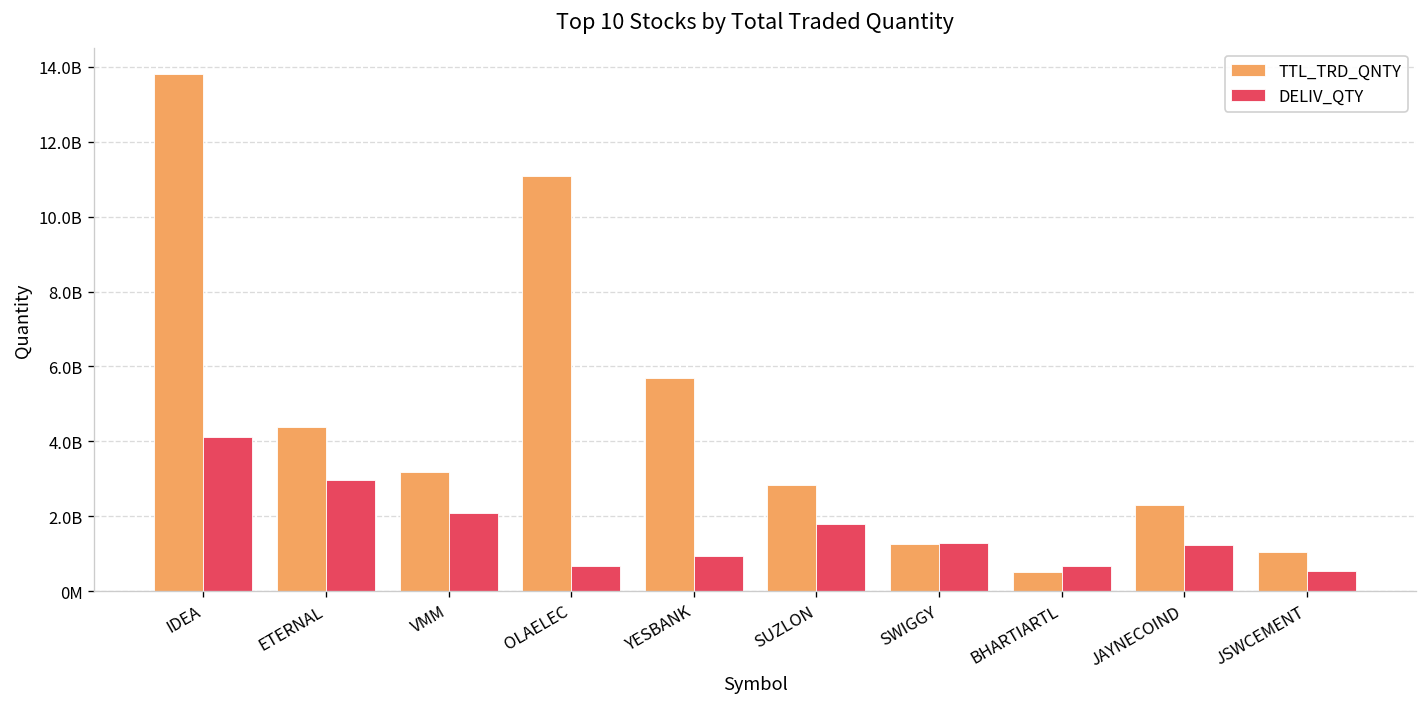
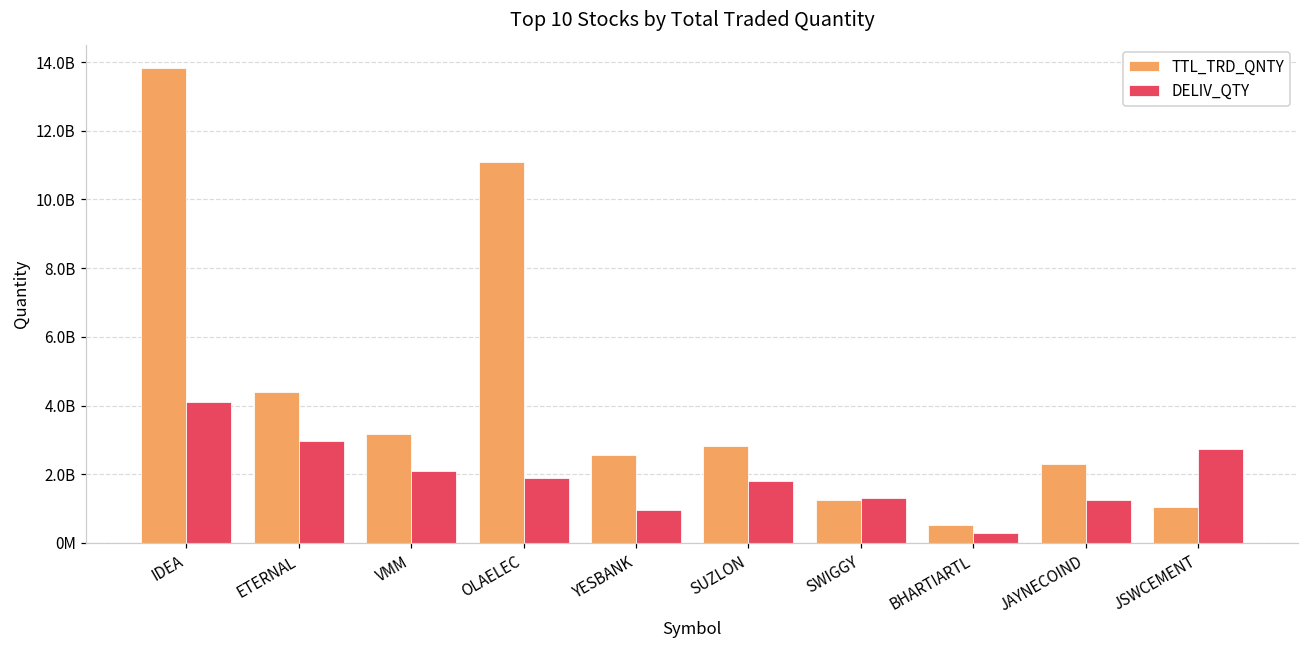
DELIV_QTY, OLAELEC: 700000000 -> 1900000000
TTL_TRD_QNTY, YESBANK: 5700000000 -> 2500000000
DELIV_QTY, BHARTIARTL: 700000000 -> 300000000
DELIV_QTY, JSWCEMENT: 500000000 -> 2700000000
